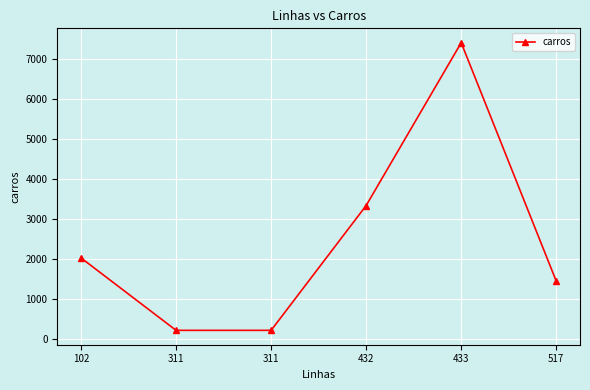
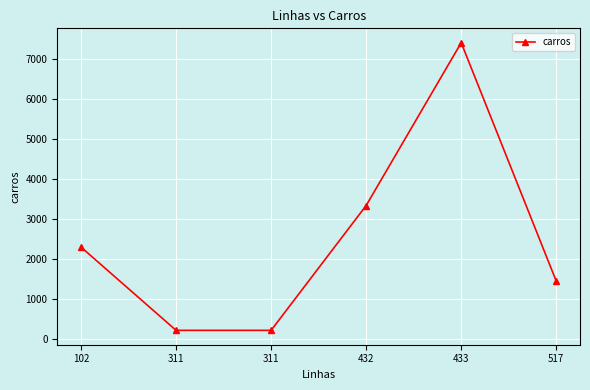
102: 2000 -> 2300
